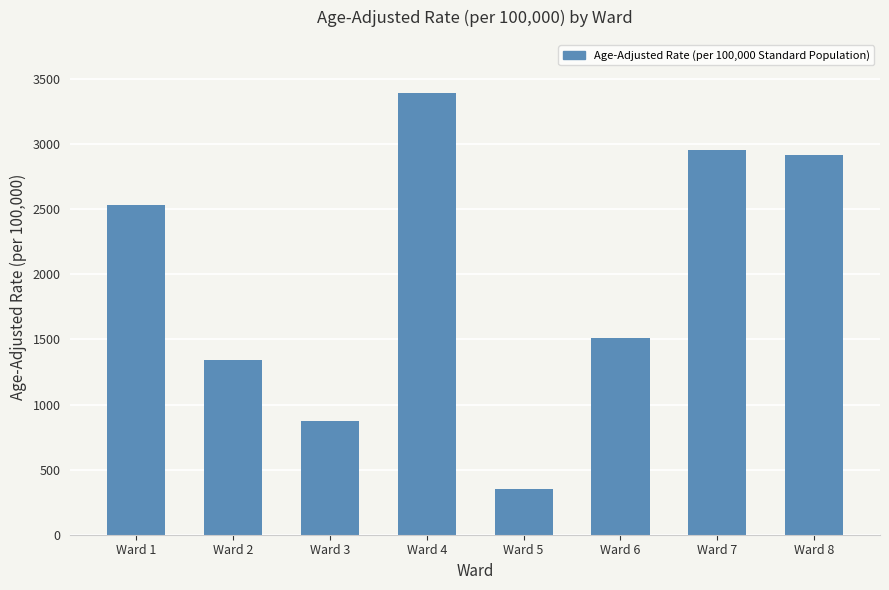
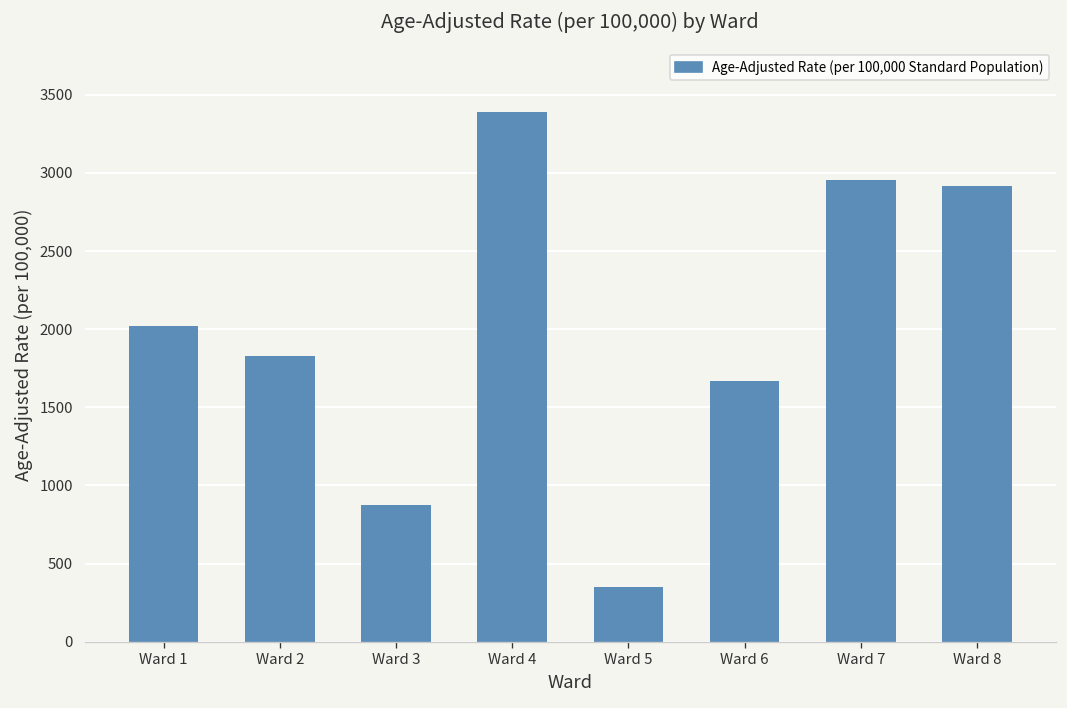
Ward 1: 2530 -> 2020
Ward 2: 1340 -> 1830
Ward 6: 1510 -> 1670
